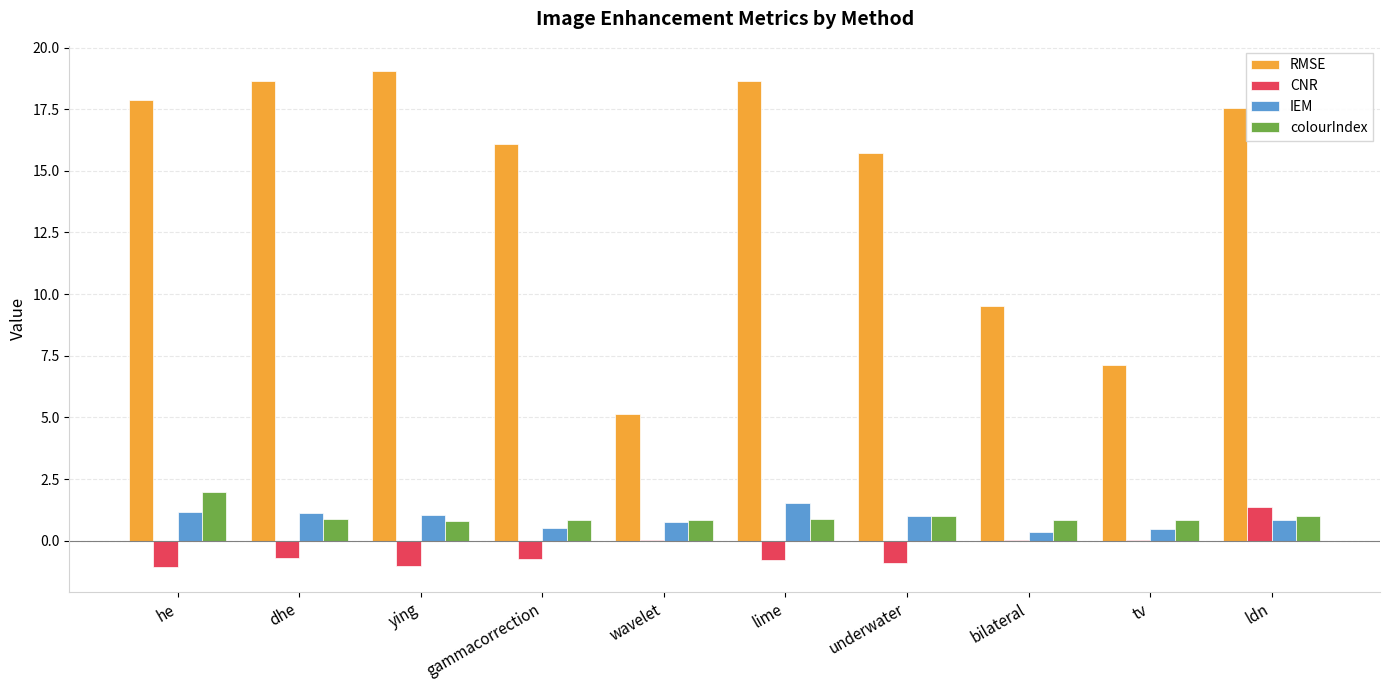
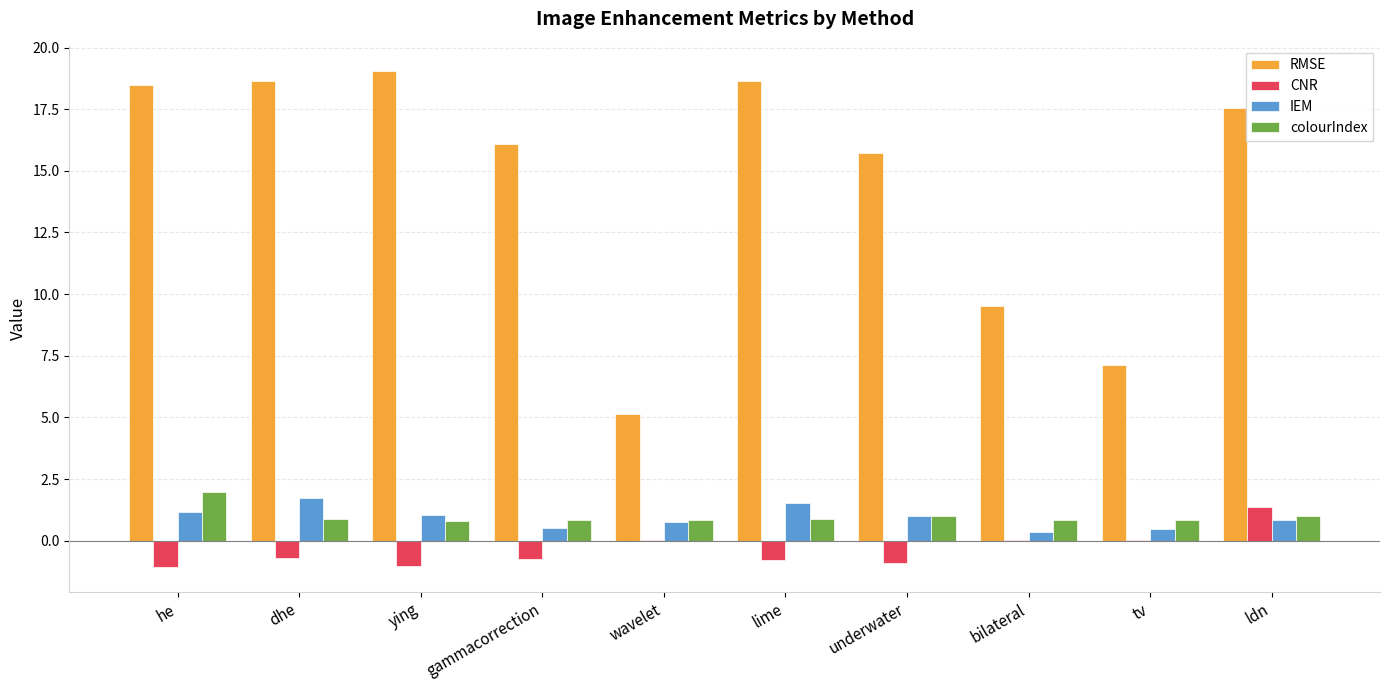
RMSE, he: 17.9 -> 18.5
IEM, dhe: 1.1 -> 1.7
